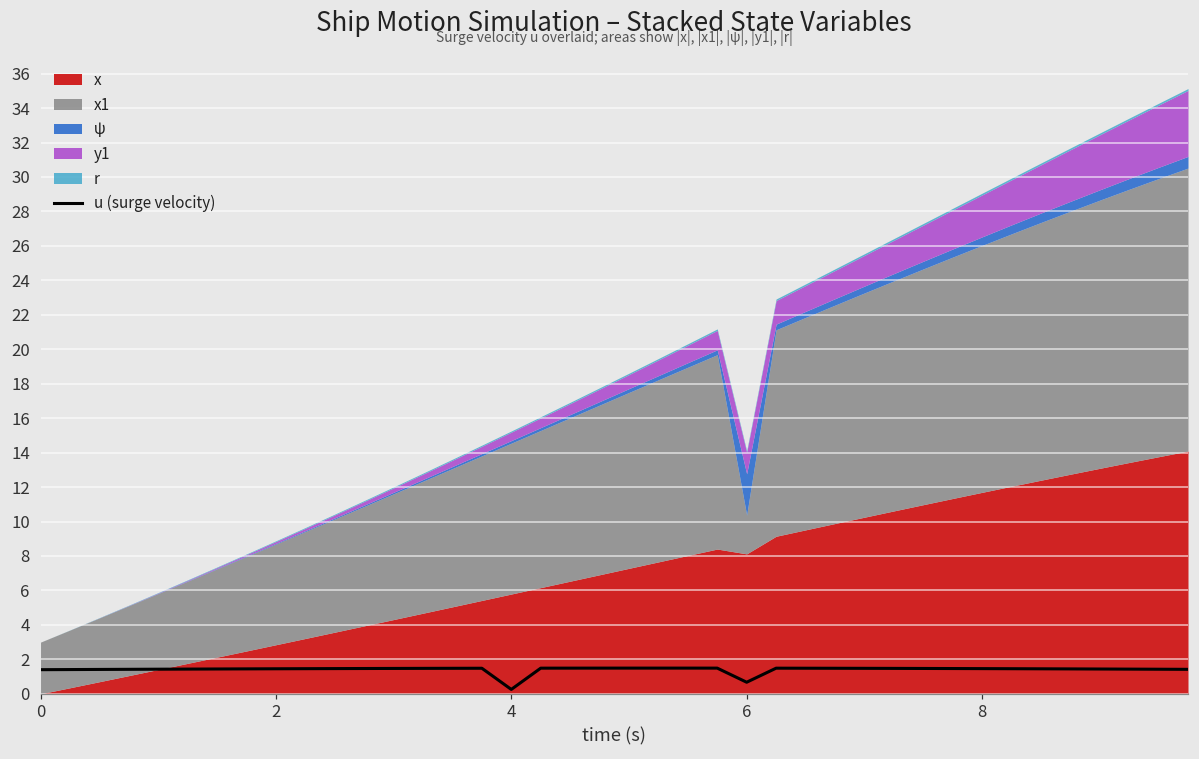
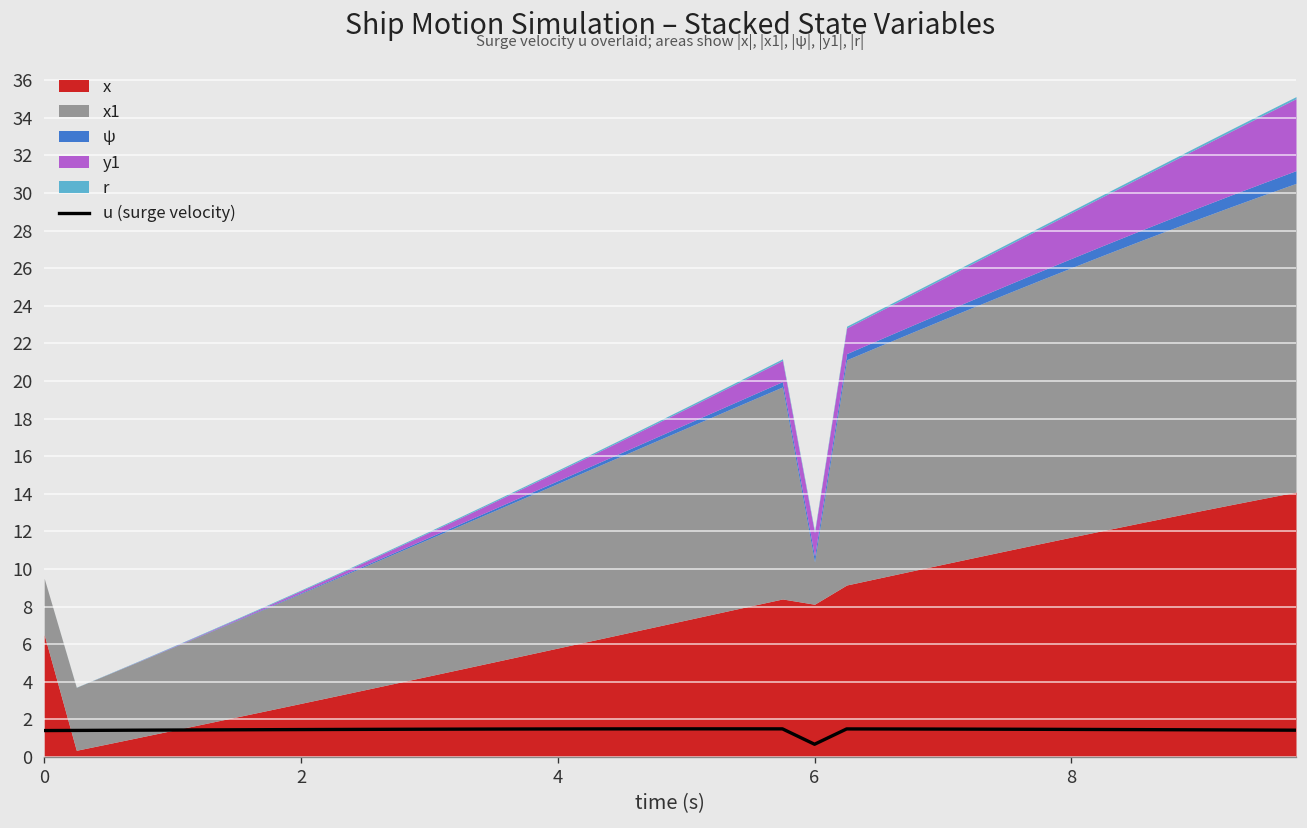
x, 0: 0.0 -> 6.5
u (surge velocity), 4: 0.3 -> 1.5
ψ, 6: 2.4 -> 0.3
